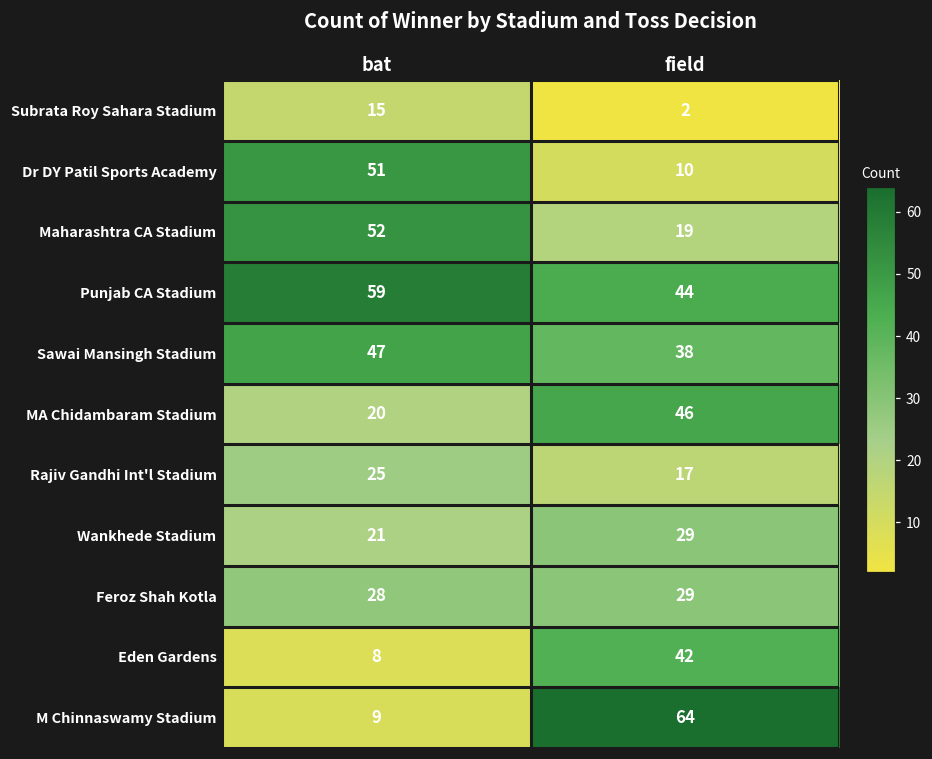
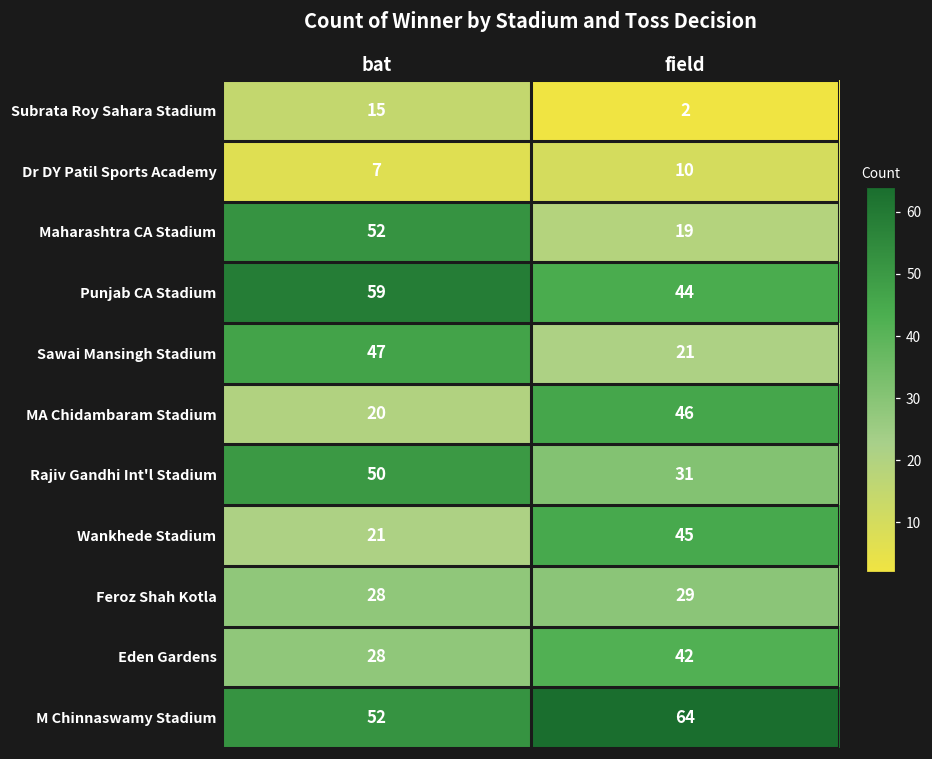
Dr DY Patil Sports Academy, bat: 51 -> 7
Sawai Mansingh Stadium, field: 38 -> 21
Rajiv Gandhi Int'l Stadium, bat: 25 -> 50
Rajiv Gandhi Int'l Stadium, field: 17 -> 31
Wankhede Stadium, field: 29 -> 45
Eden Gardens, bat: 8 -> 28
M Chinnaswamy Stadium, bat: 9 -> 52
